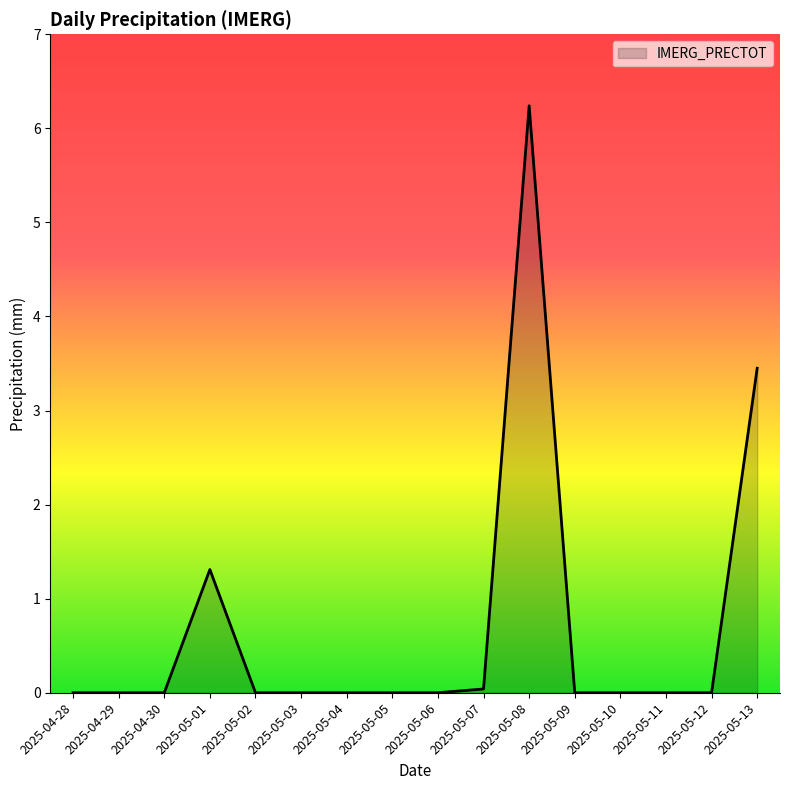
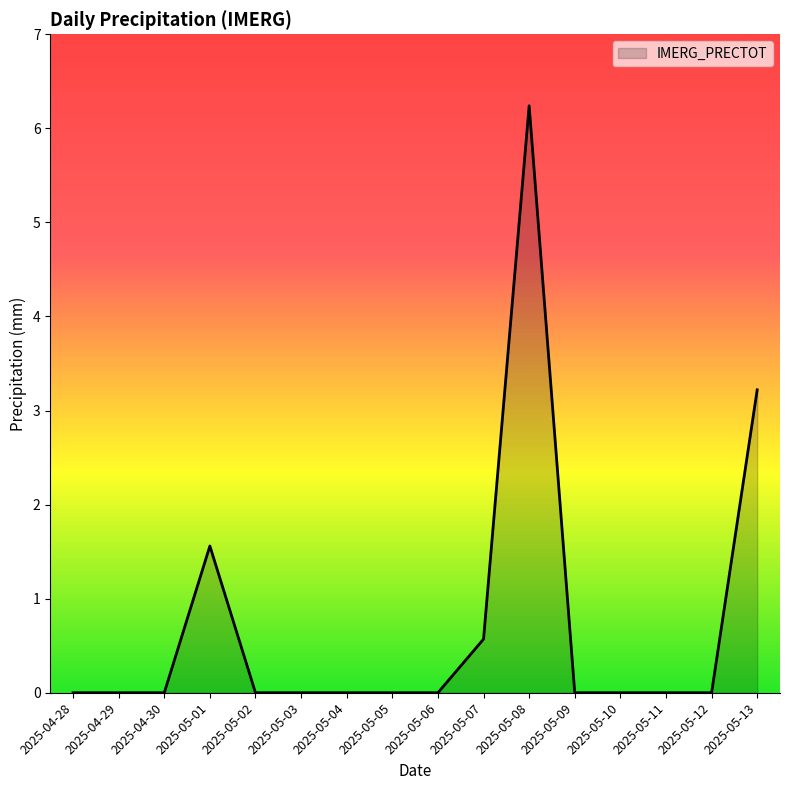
2025-05-01: 1.3 -> 1.6
2025-05-07: 0.0 -> 0.6
2025-05-13: 3.5 -> 3.2
